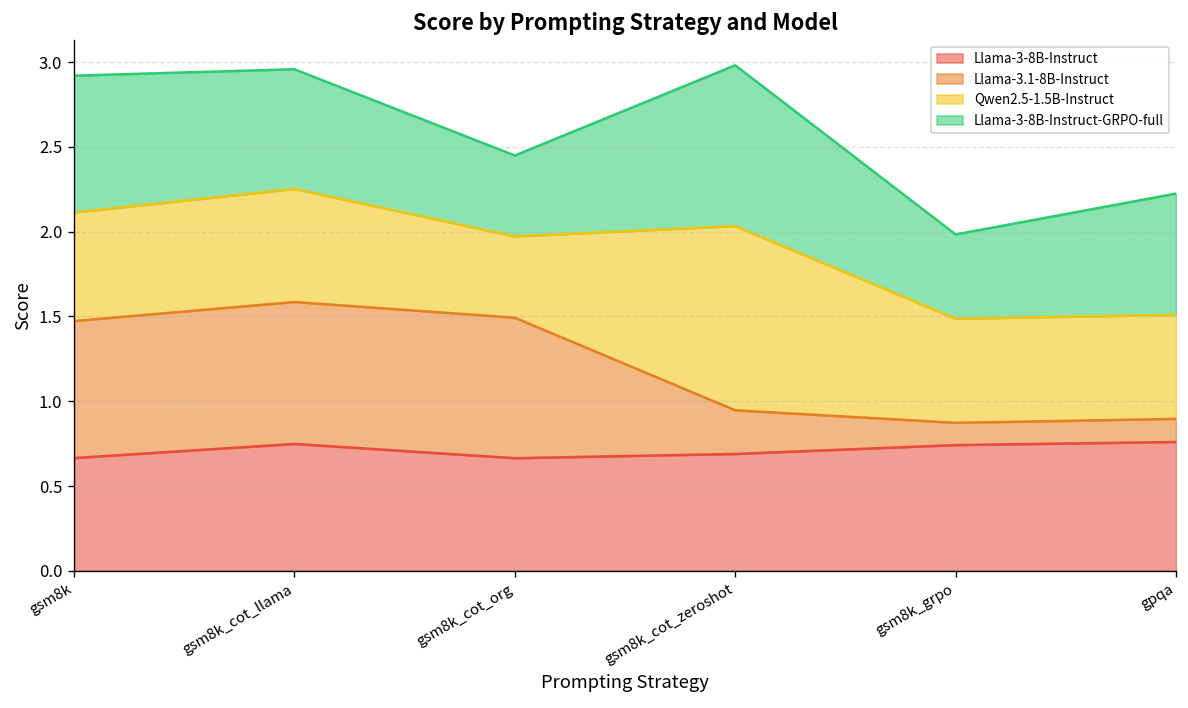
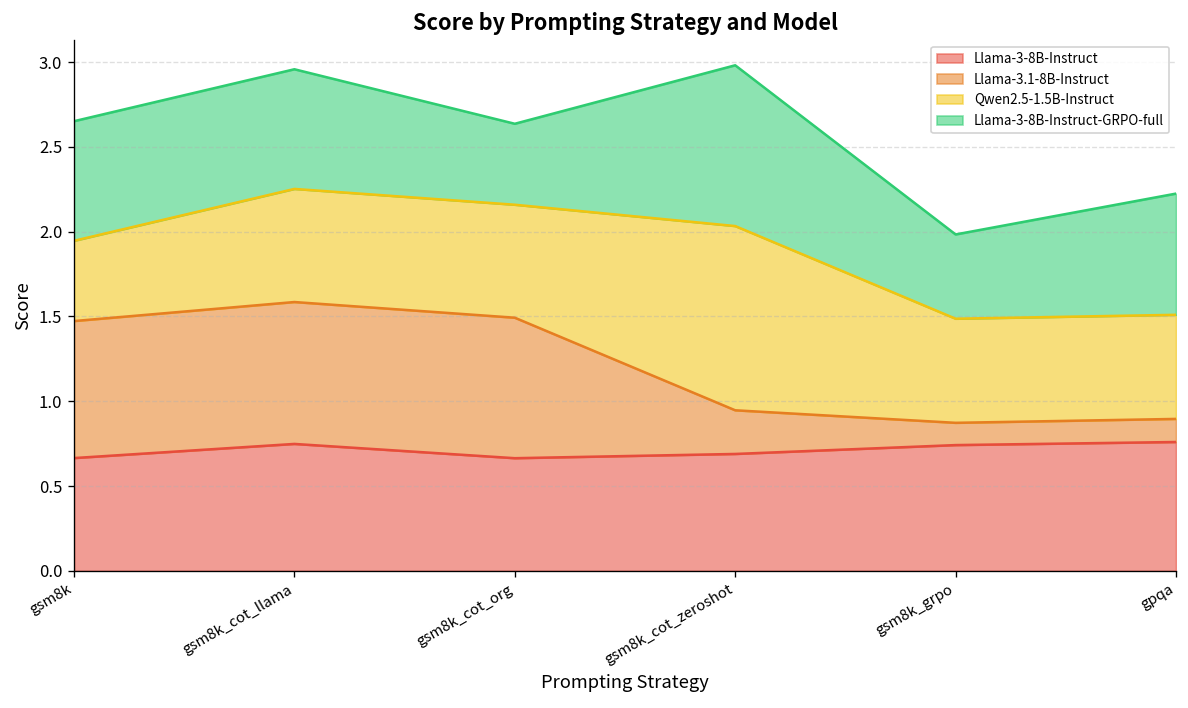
Qwen2.5-1.5B-Instruct, gsm8k: 0.64 -> 0.47
Llama-3-8B-Instruct-GRPO-full, gsm8k: 0.81 -> 0.71
Qwen2.5-1.5B-Instruct, gsm8k_cot_org: 0.48 -> 0.67
